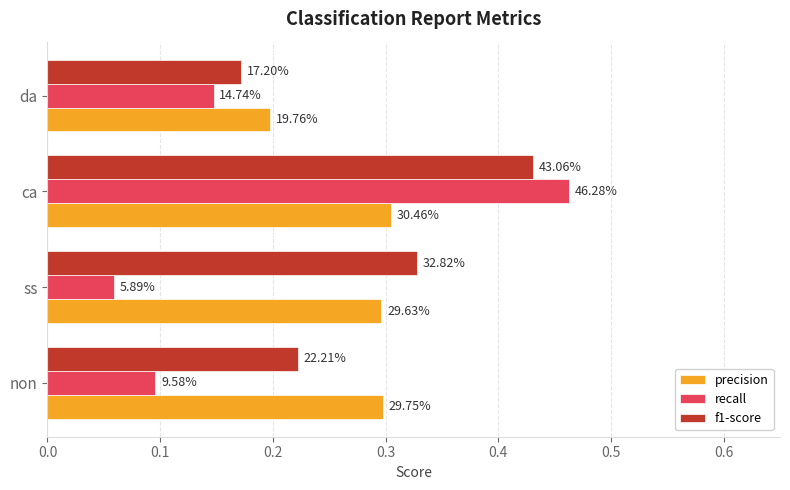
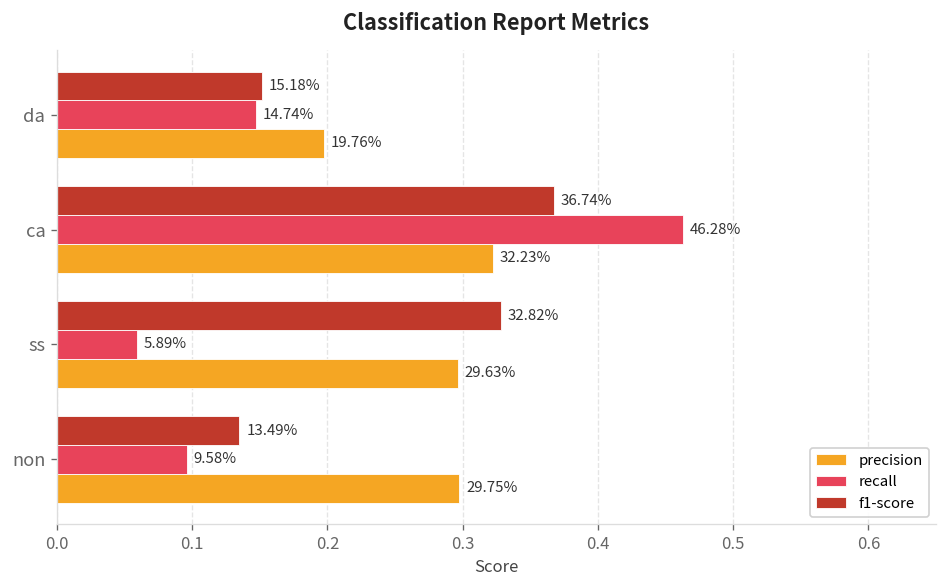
f1-score, da: 17.20% -> 15.18%
f1-score, ca: 43.06% -> 36.74%
precision, ca: 30.46% -> 32.23%
f1-score, non: 22.21% -> 13.49%
